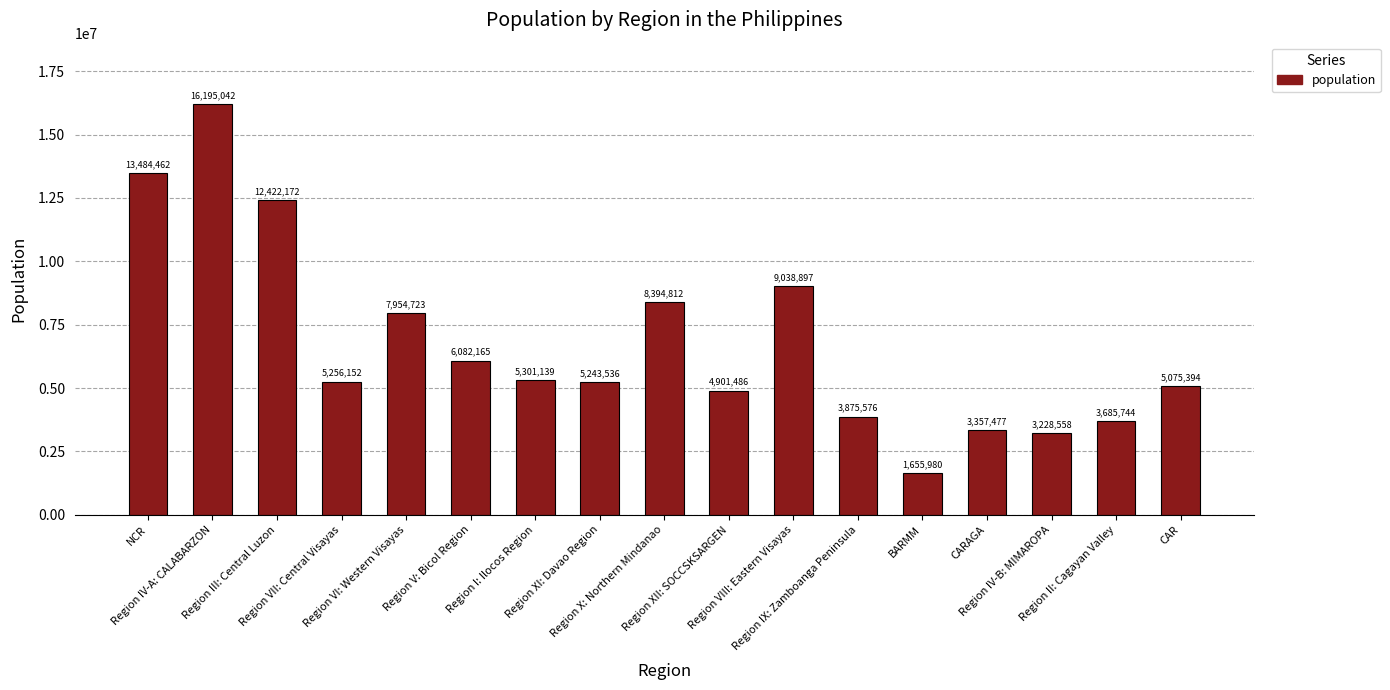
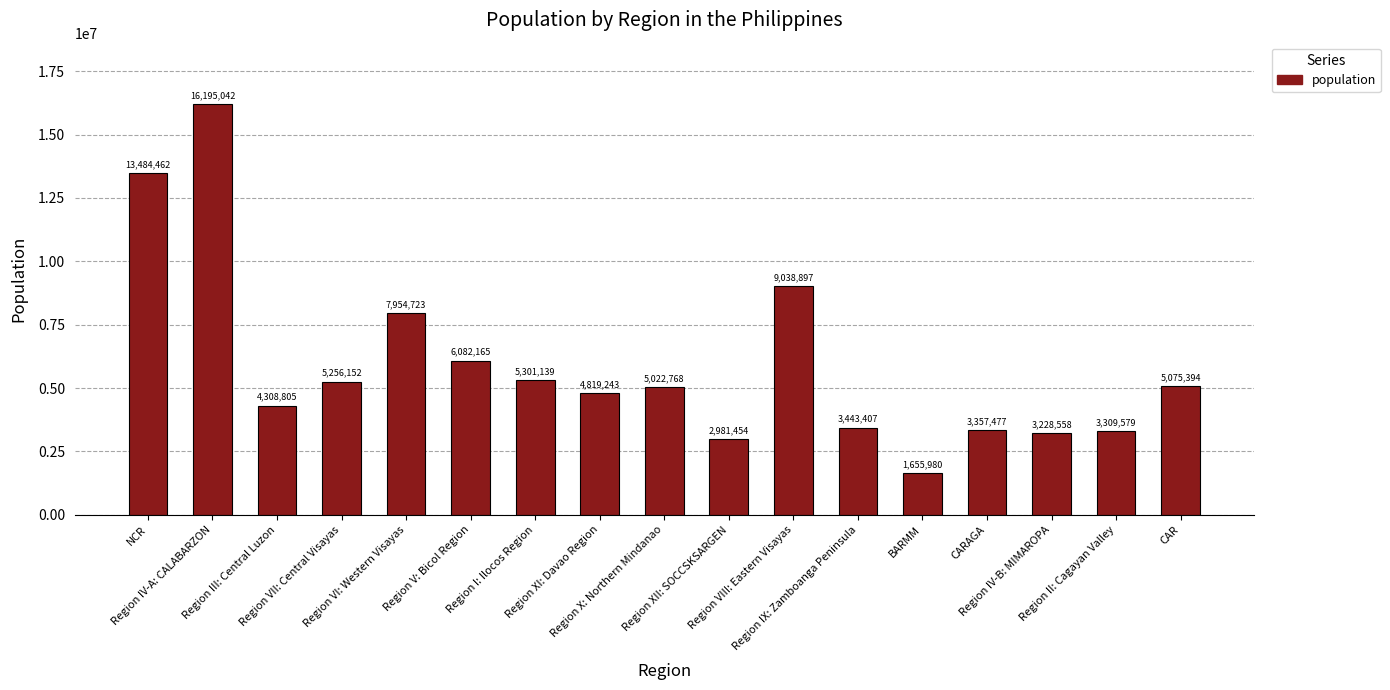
Region III: Central Luzon: 12,422,172 -> 4,308,805
Region XI: Davao Region: 5,243,536 -> 4,819,243
Region X: Northern Mindanao: 8,394,812 -> 5,022,768
Region XII: SOCCSKSARGEN: 4,901,486 -> 2,981,454
Region IX: Zamboanga Peninsula: 3,875,576 -> 3,443,407
Region II: Cagayan Valley: 3,685,744 -> 3,309,579
